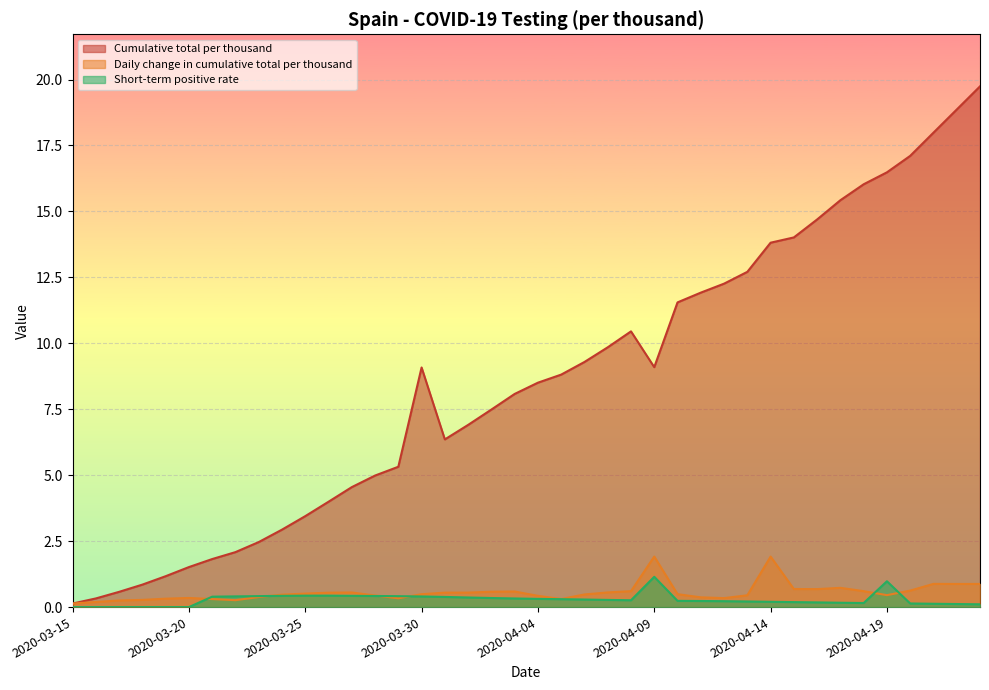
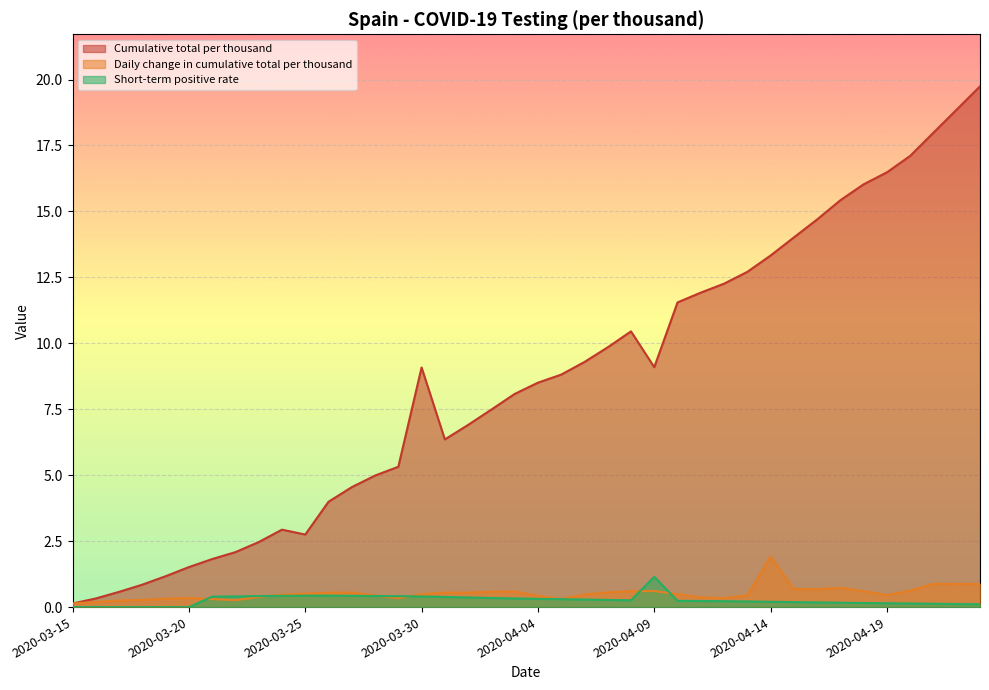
Cumulative total per thousand, 2020-03-25: 3.4 -> 2.8
Daily change in cumulative total per thousand, 2020-04-09: 1.9 -> 0.6
Cumulative total per thousand, 2020-04-14: 13.8 -> 13.3
Short-term positive rate, 2020-04-19: 1.0 -> 0.1
